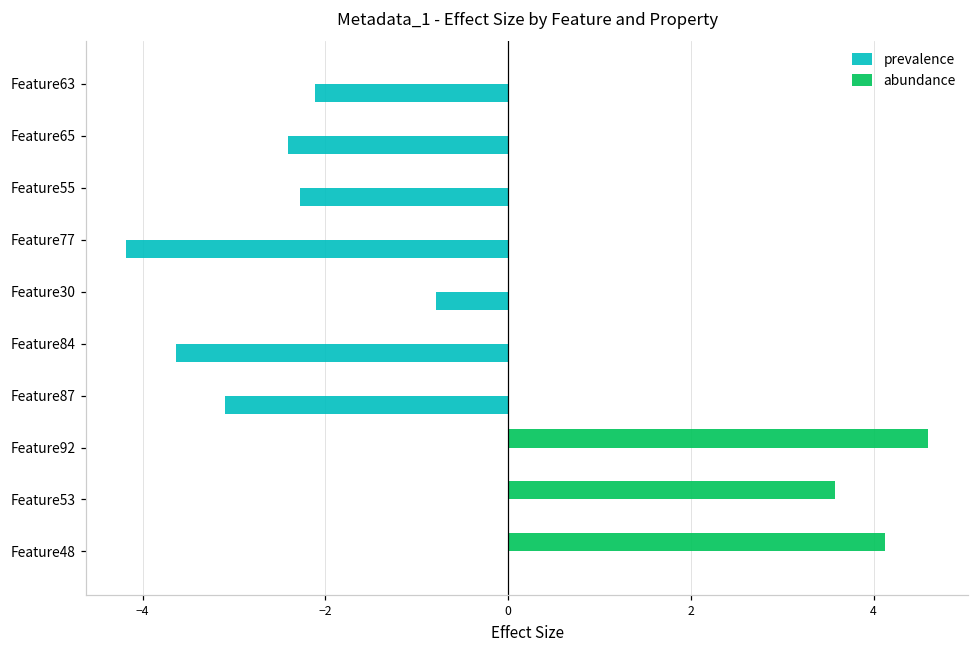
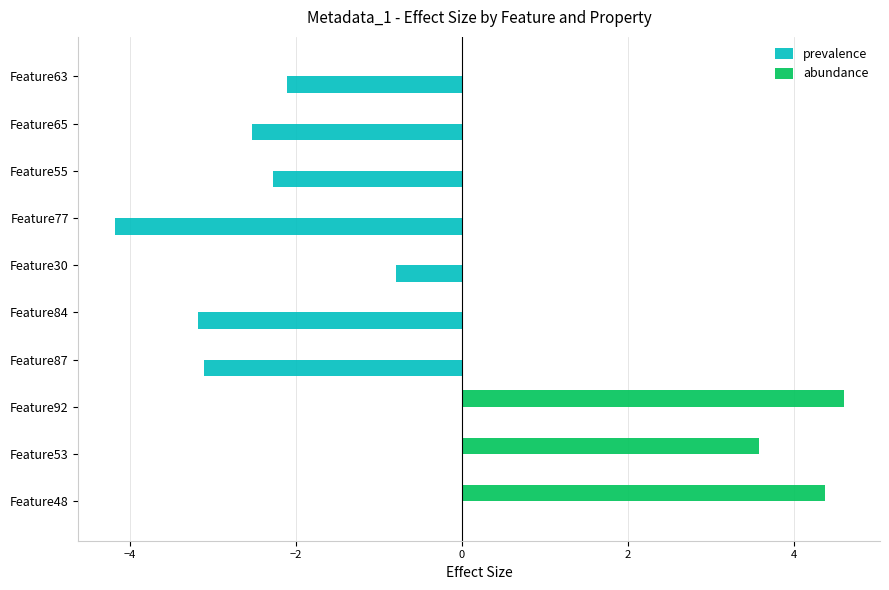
prevalence, Feature65: -2.4 -> -2.5
prevalence, Feature84: -3.6 -> -3.2
abundance, Feature48: 4.1 -> 4.4
